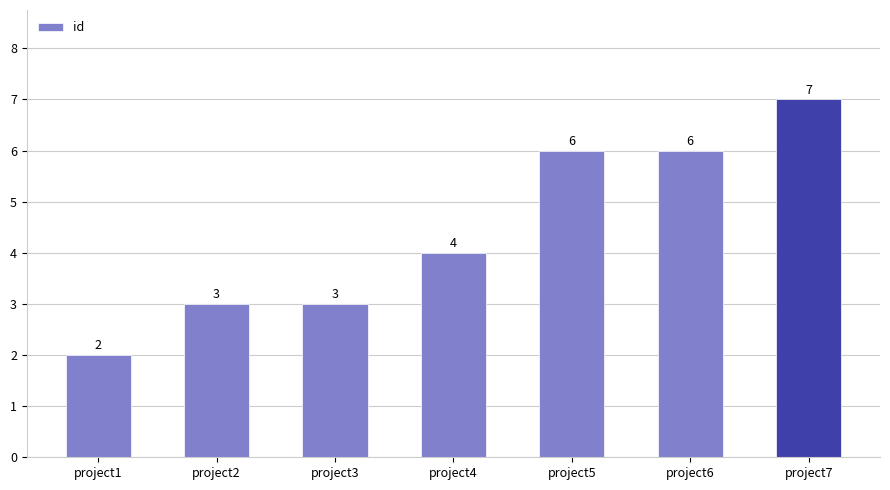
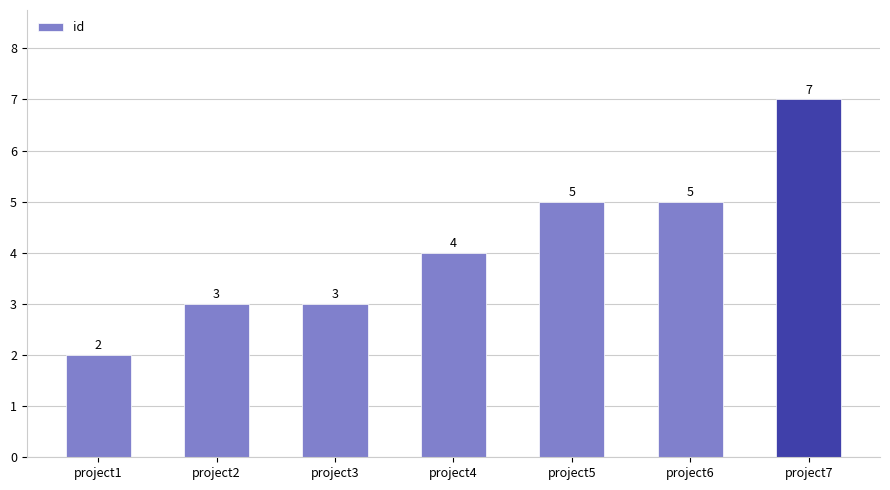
project5: 6 -> 5
project6: 6 -> 5
